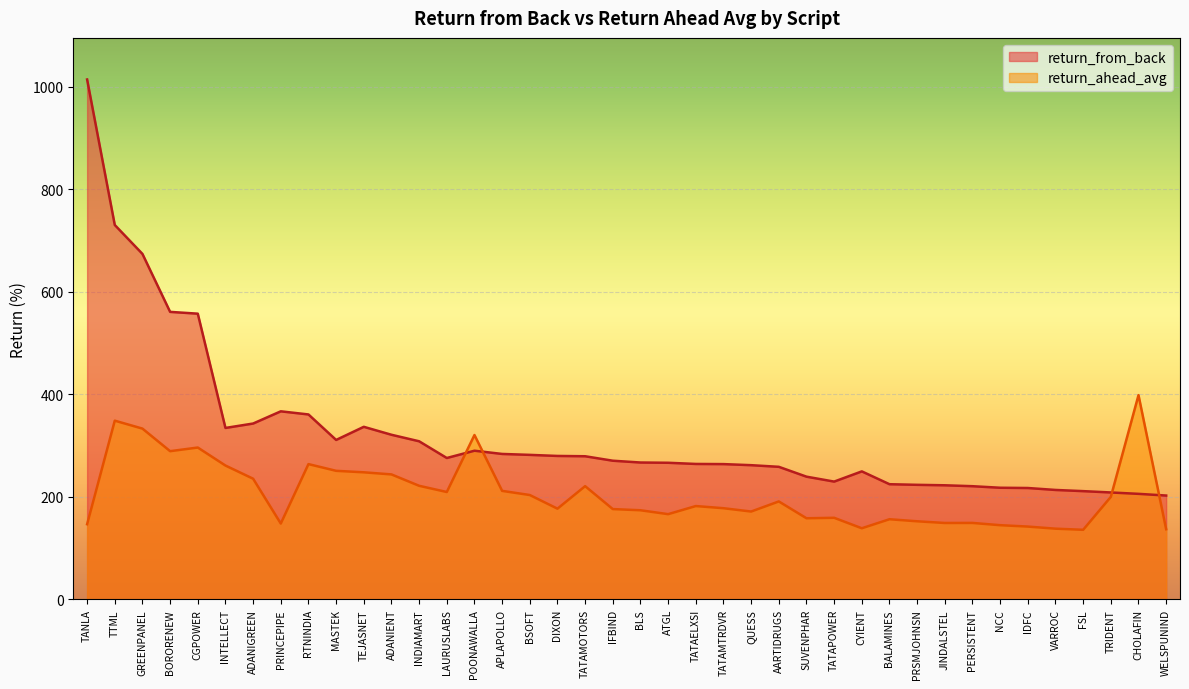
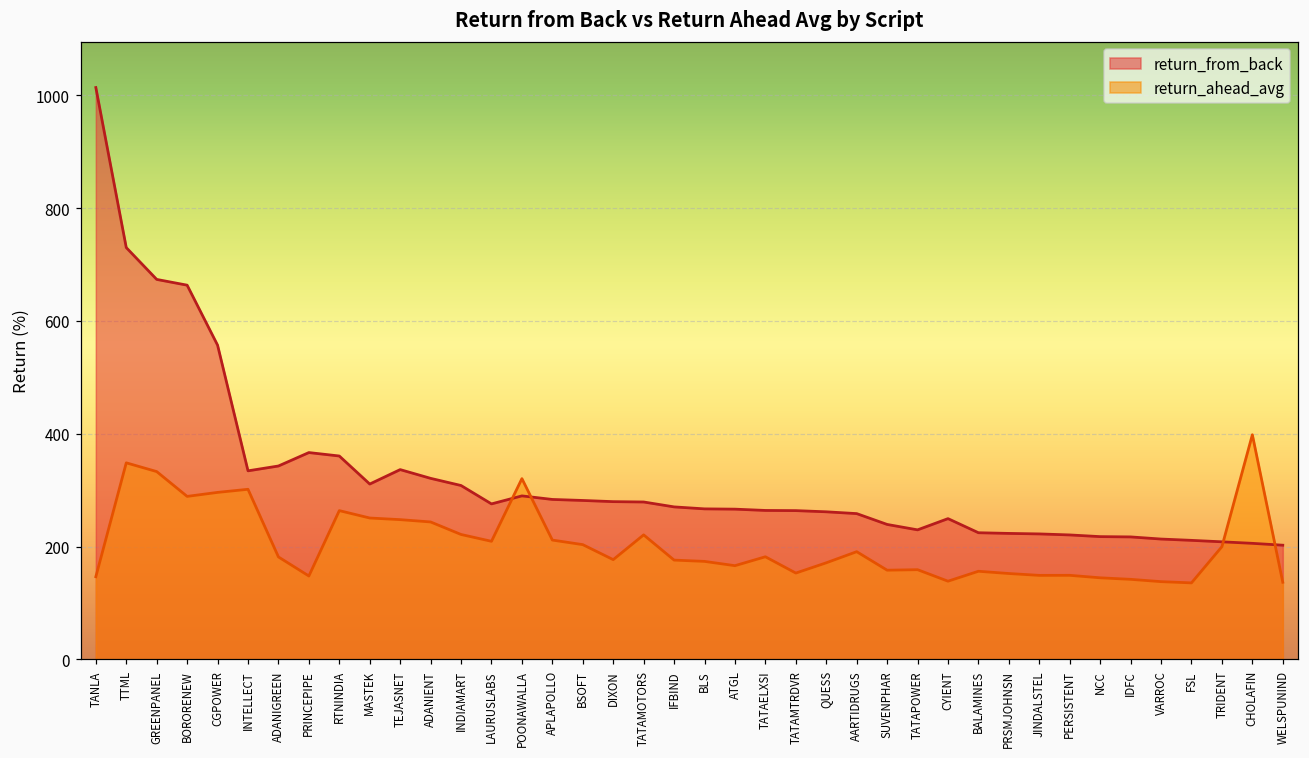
return_from_back, BORORENEW: 560 -> 660
return_ahead_avg, INTELLECT: 260 -> 300
return_ahead_avg, ADANIGREEN: 240 -> 180
return_ahead_avg, TATAMTRDVR: 180 -> 150
